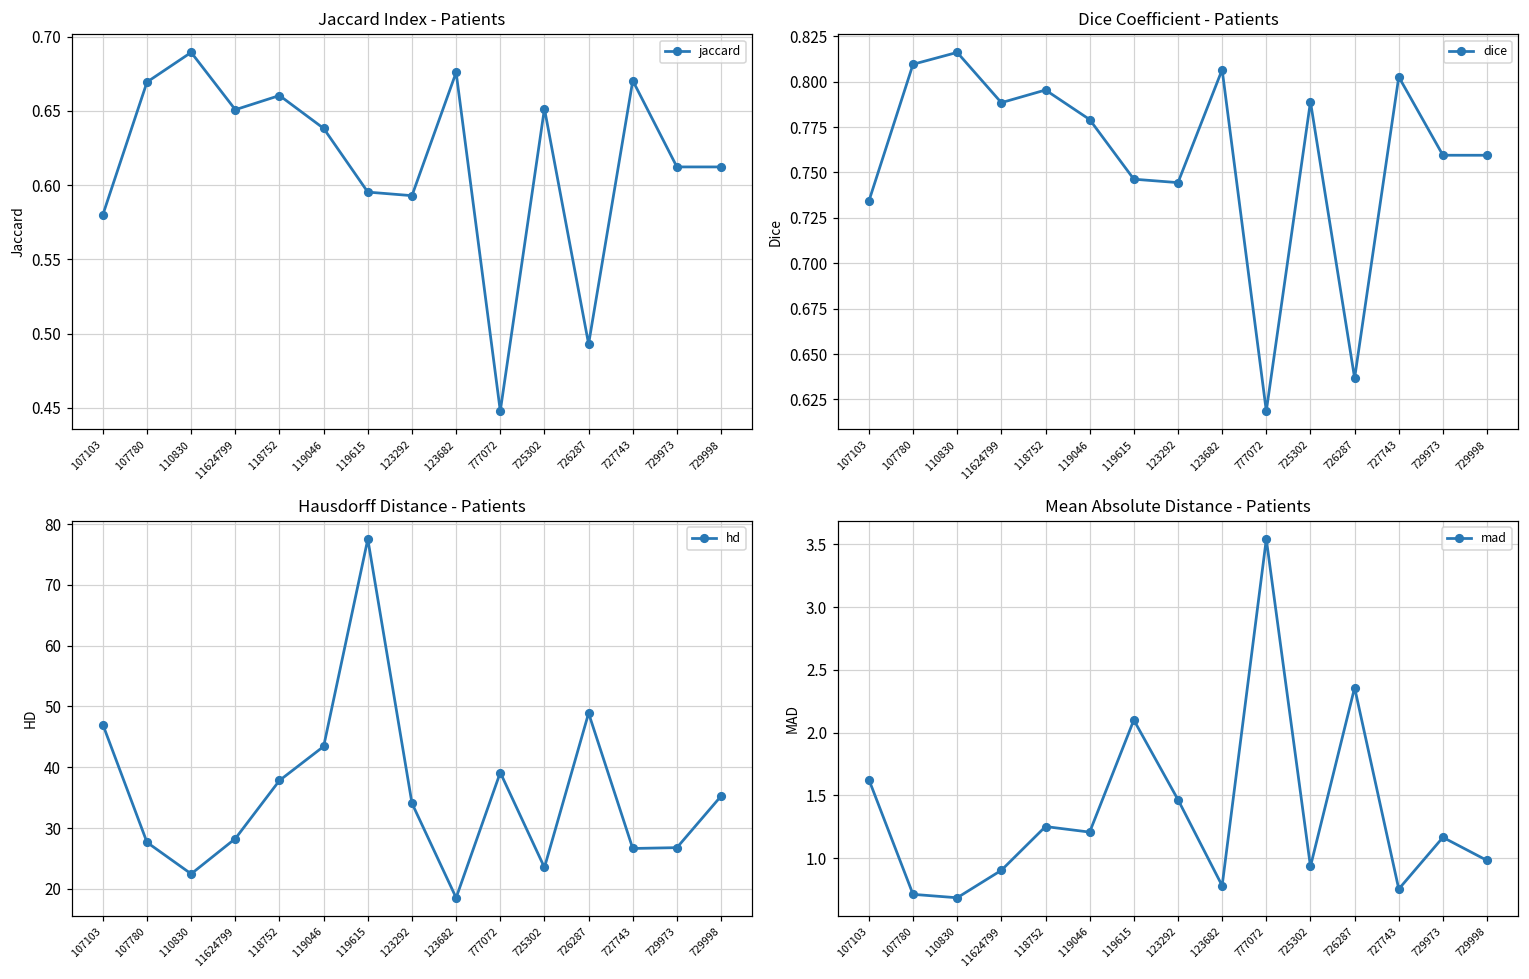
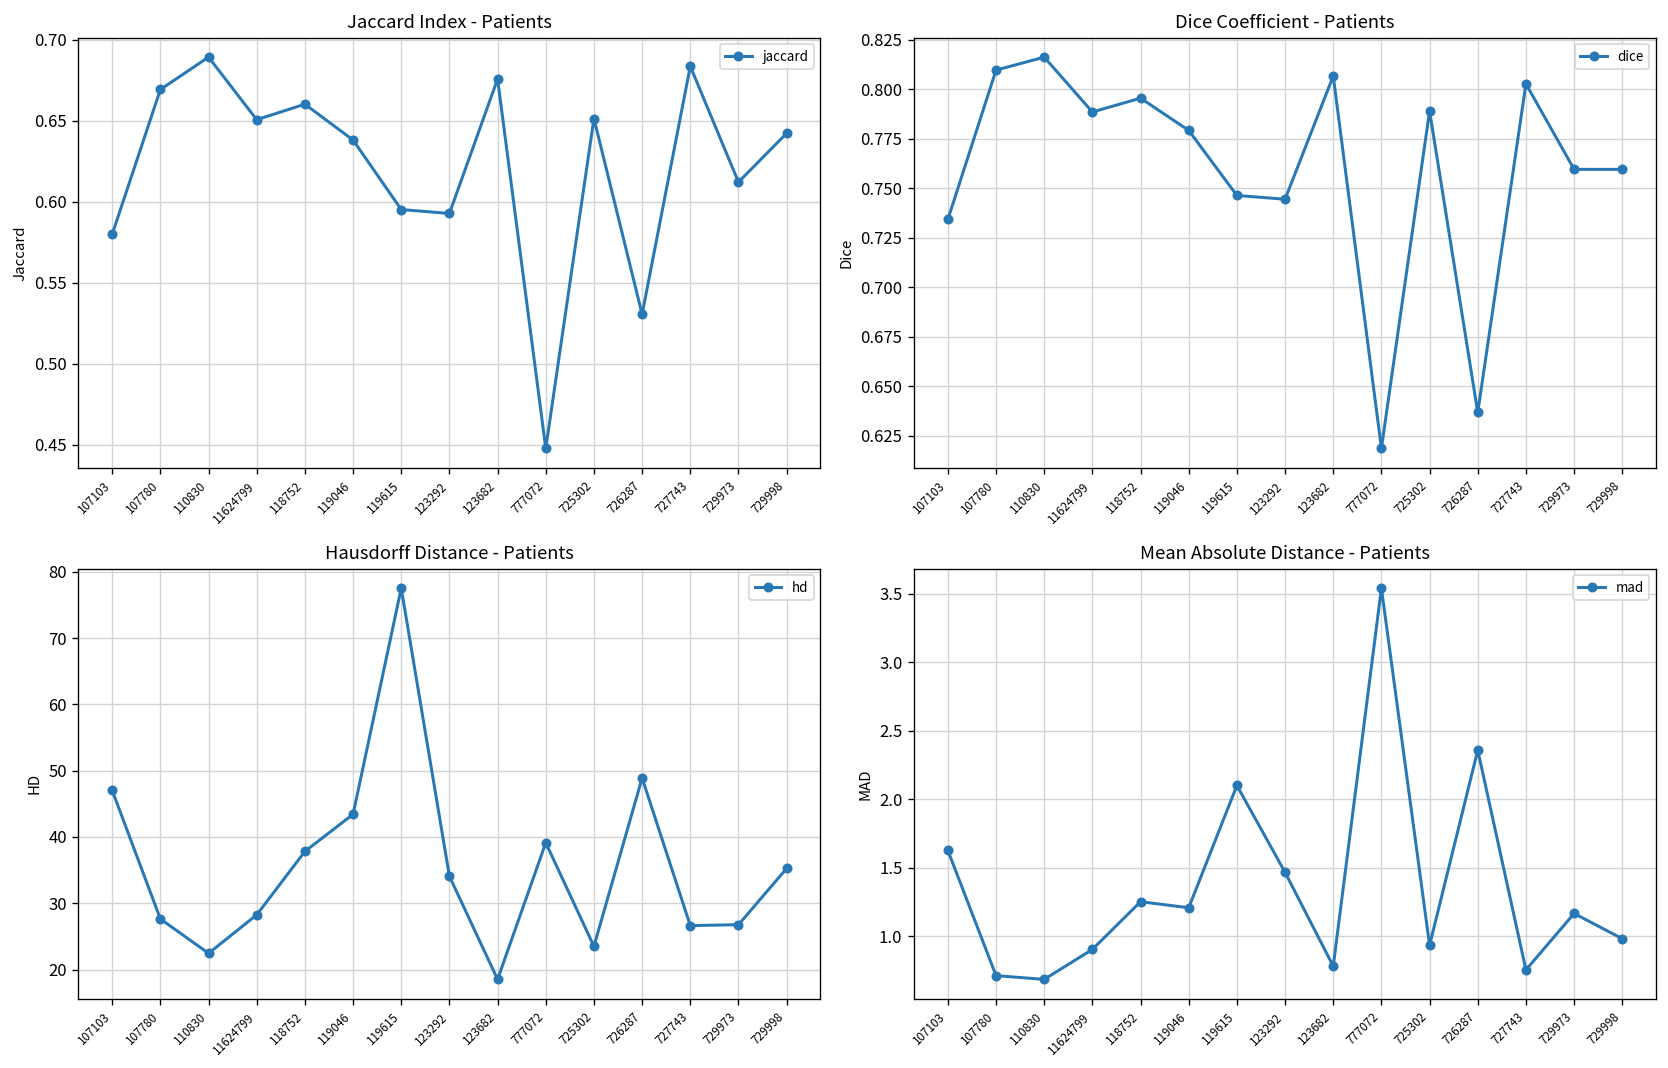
Jaccard Index - Patients, 726287: 0.493 -> 0.531
Jaccard Index - Patients, 727743: 0.670 -> 0.684
Jaccard Index - Patients, 729998: 0.612 -> 0.642
